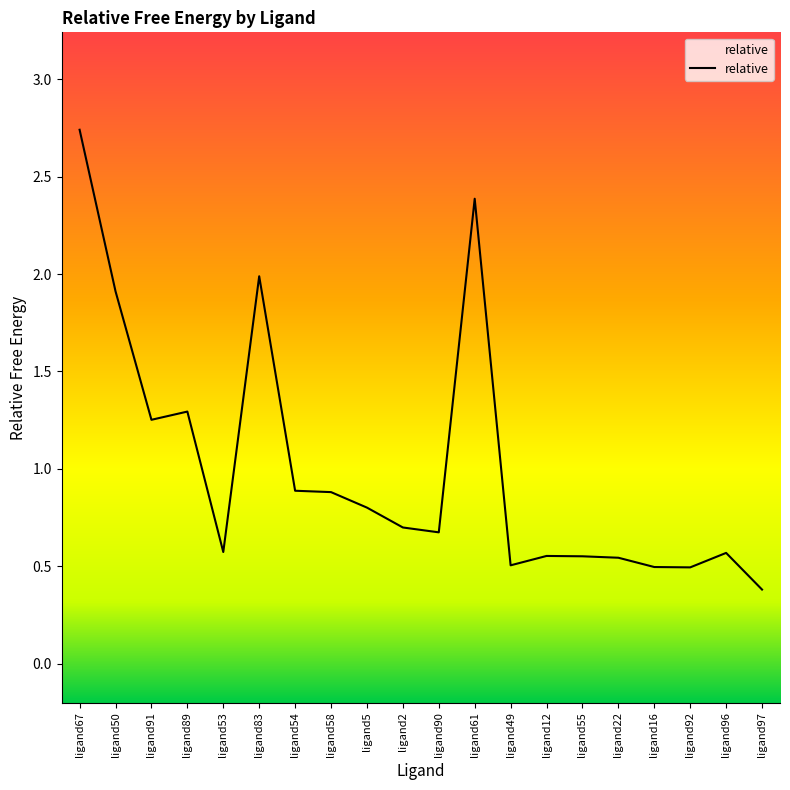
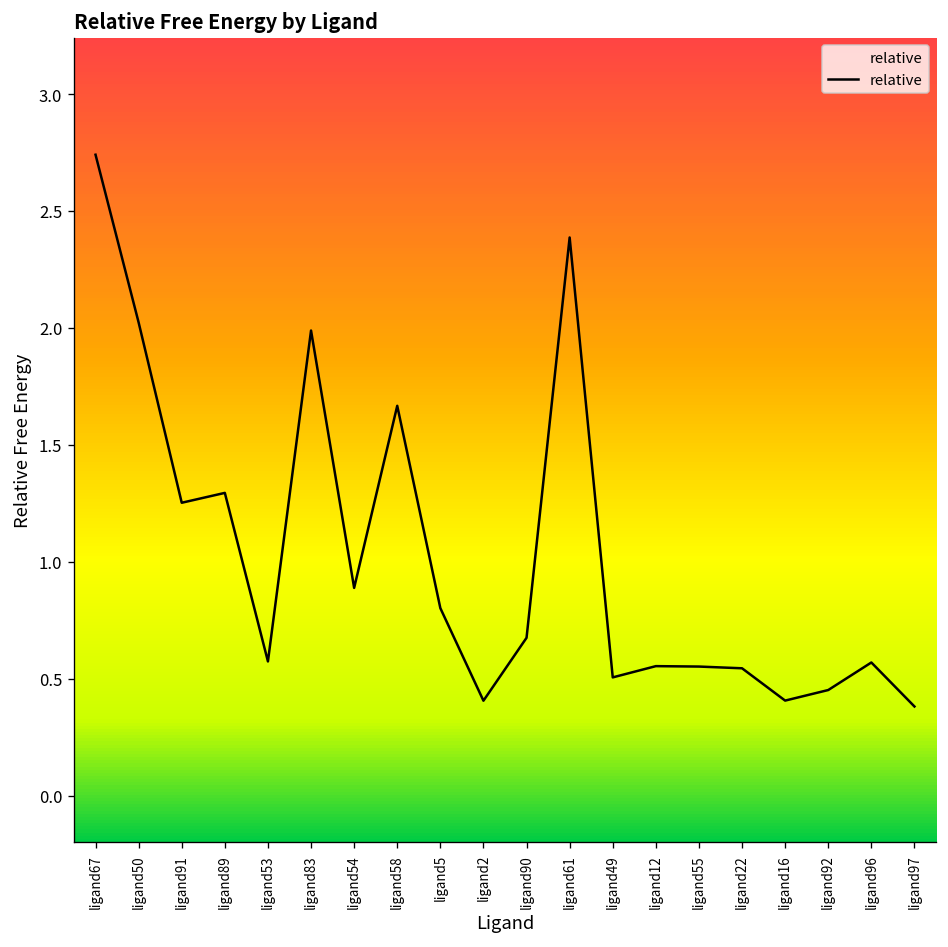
ligand50: 1.91 -> 2.02
ligand58: 0.88 -> 1.67
ligand2: 0.70 -> 0.41
ligand16: 0.50 -> 0.41
ligand92: 0.49 -> 0.45
